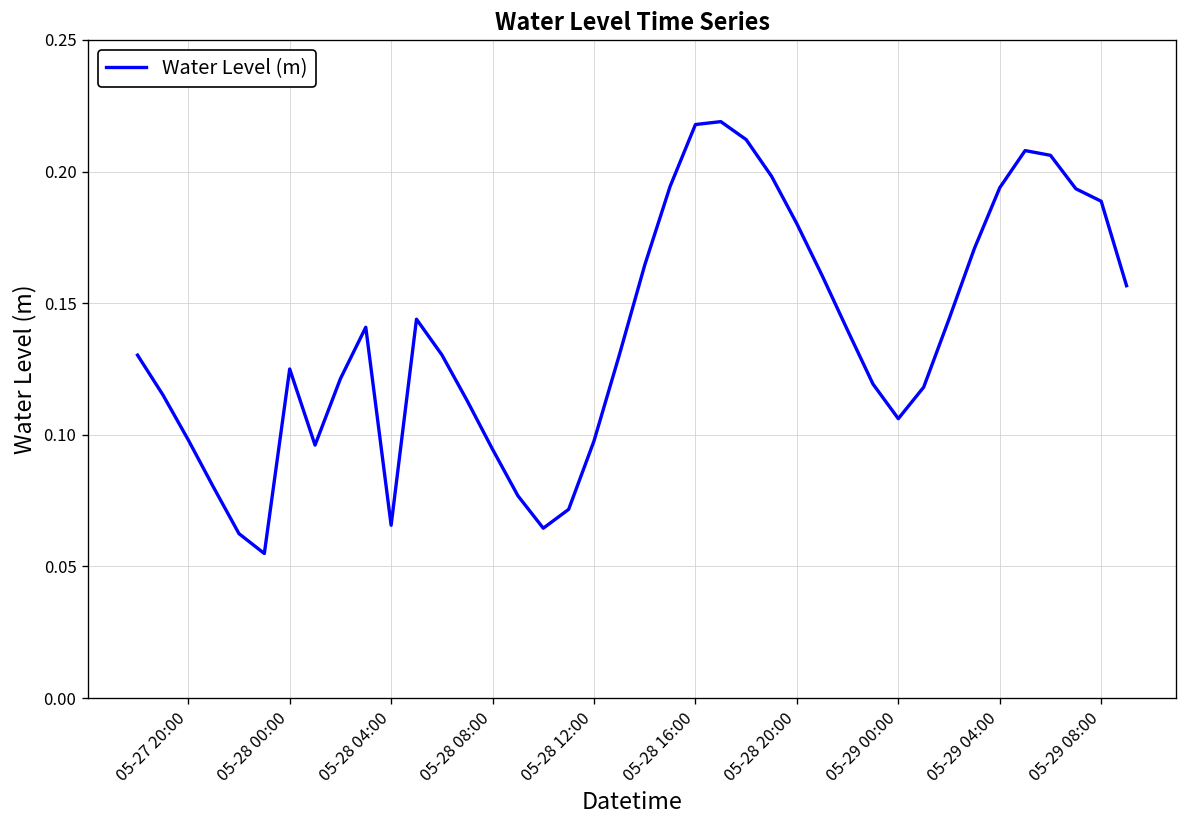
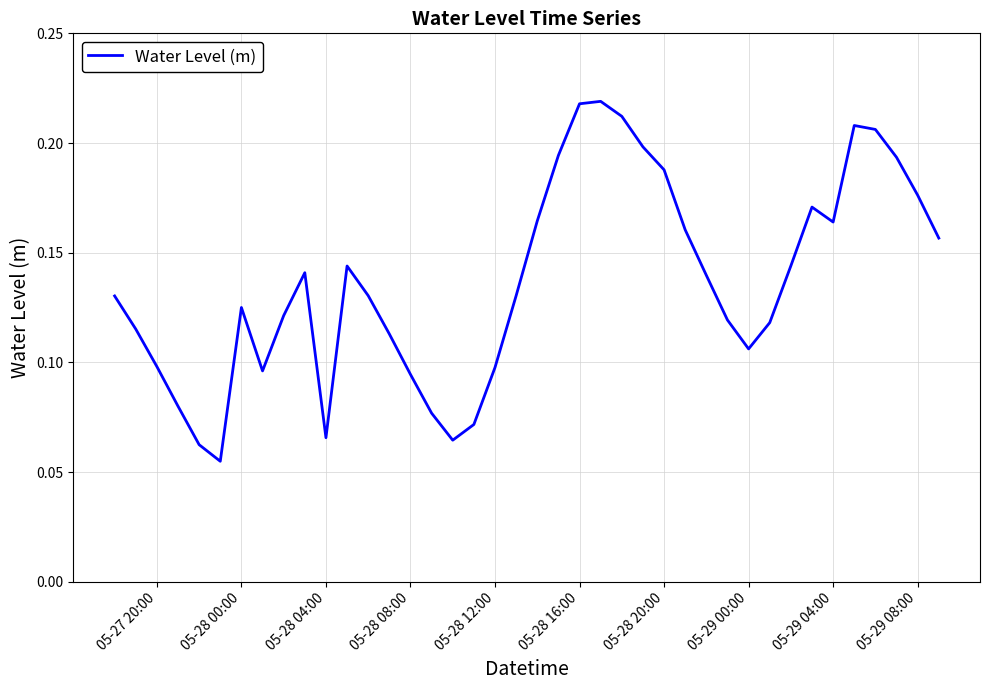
05-28 20:00: 0.180 -> 0.188
05-29 04:00: 0.194 -> 0.164
05-29 08:00: 0.189 -> 0.176
